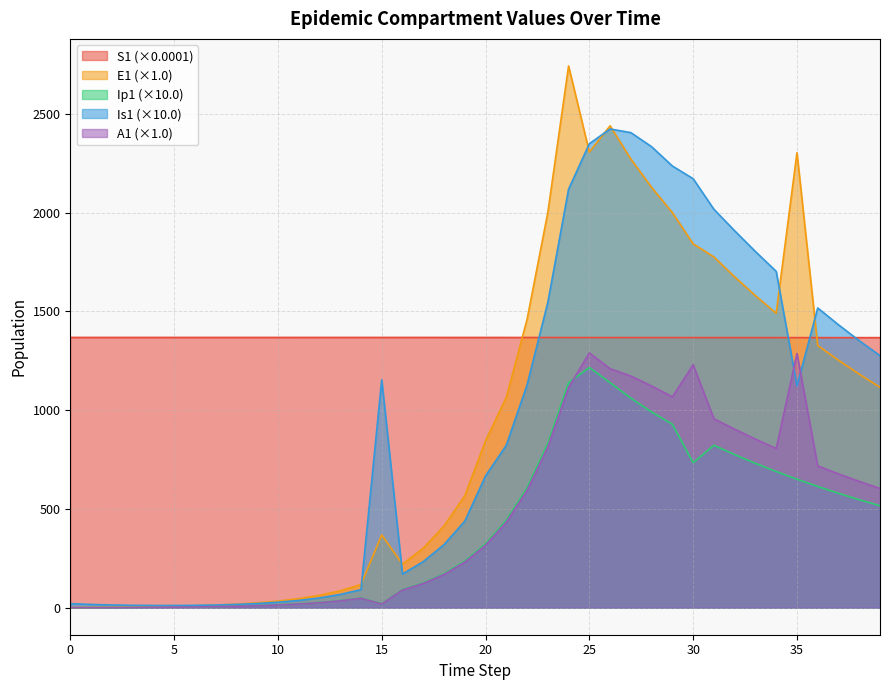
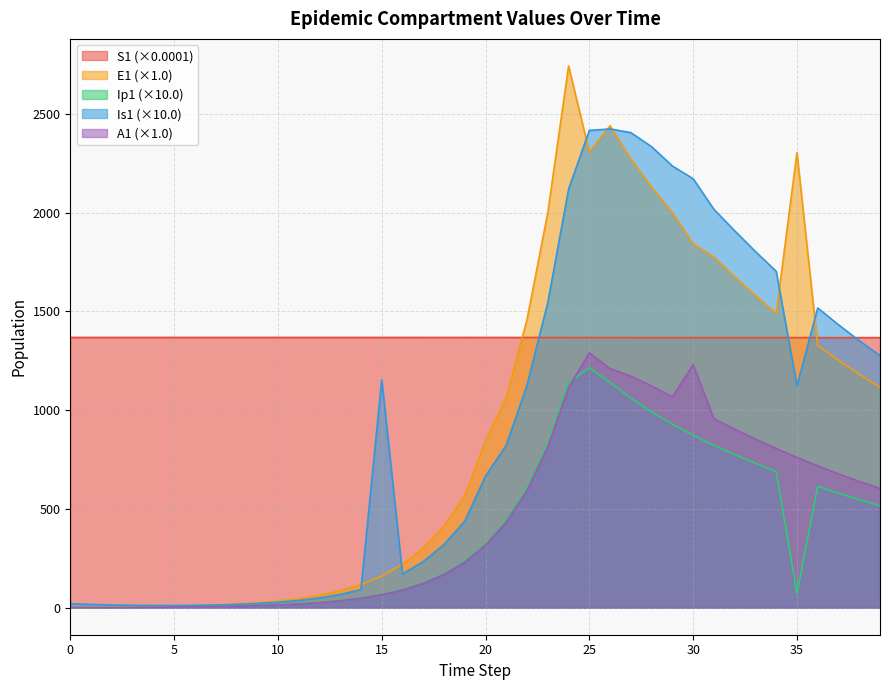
E1 (×1.0), 15: 370 -> 160
Ip1 (×10.0), 15: 20 -> 70
A1 (×1.0), 15: 20 -> 70
Is1 (×10.0), 25: 2350 -> 2420
Ip1 (×10.0), 30: 730 -> 870
Ip1 (×10.0), 35: 650 -> 70
A1 (×1.0), 35: 1290 -> 760
